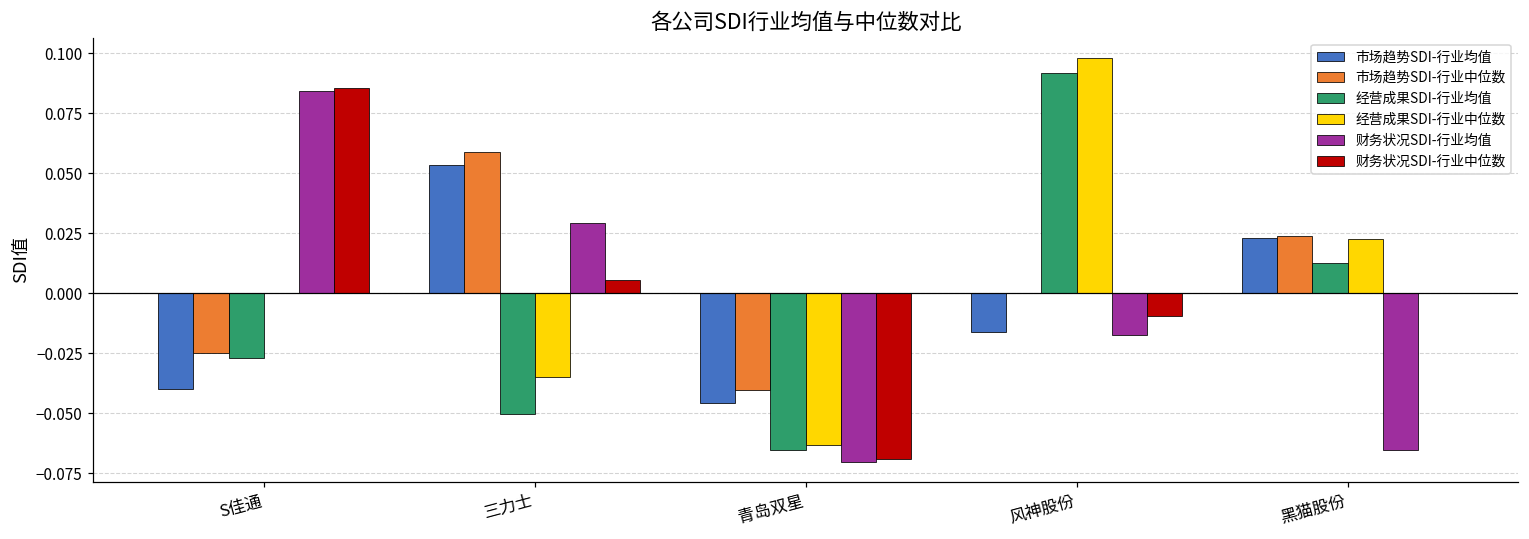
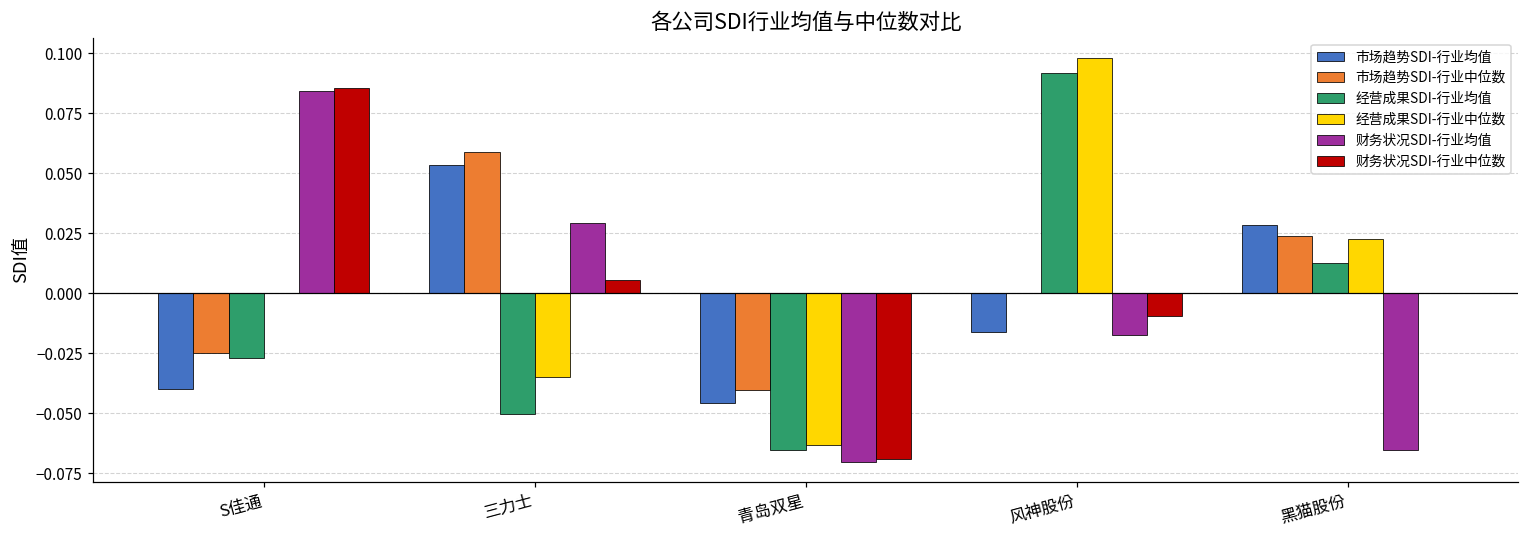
市场趋势SDI-行业均值, 黑猫股份: 0.023 -> 0.028
